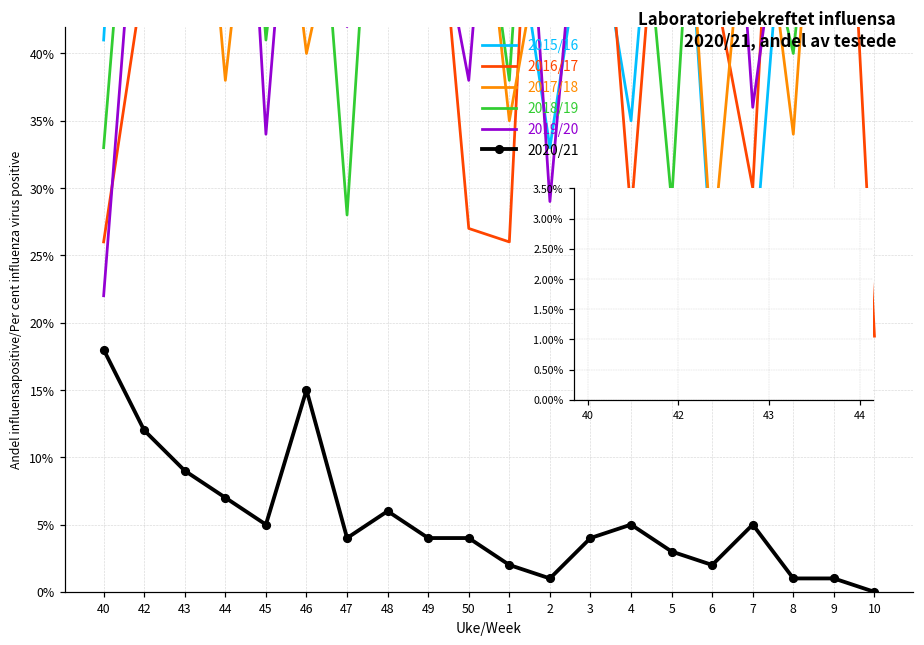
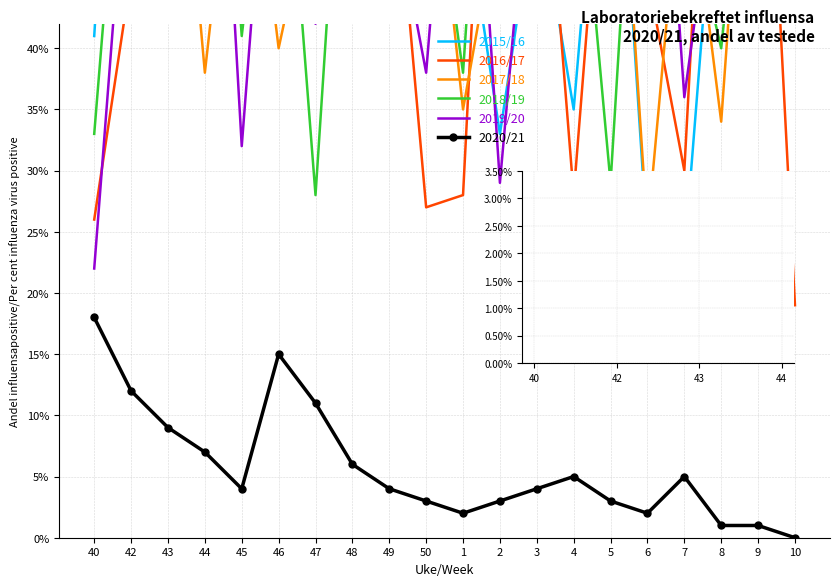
Laboratoriebekreftet influensa 2020/21, andel av testede, 2019/20, 45: 34.0% -> 32.0%
Laboratoriebekreftet influensa 2020/21, andel av testede, 2020/21, 45: 5.0% -> 4.0%
Laboratoriebekreftet influensa 2020/21, andel av testede, 2020/21, 47: 4.0% -> 11.0%
Laboratoriebekreftet influensa 2020/21, andel av testede, 2020/21, 50: 4.0% -> 3.0%
Laboratoriebekreftet influensa 2020/21, andel av testede, 2016/17, 1: 26.0% -> 28.0%
Laboratoriebekreftet influensa 2020/21, andel av testede, 2020/21, 2: 1.0% -> 3.0%
